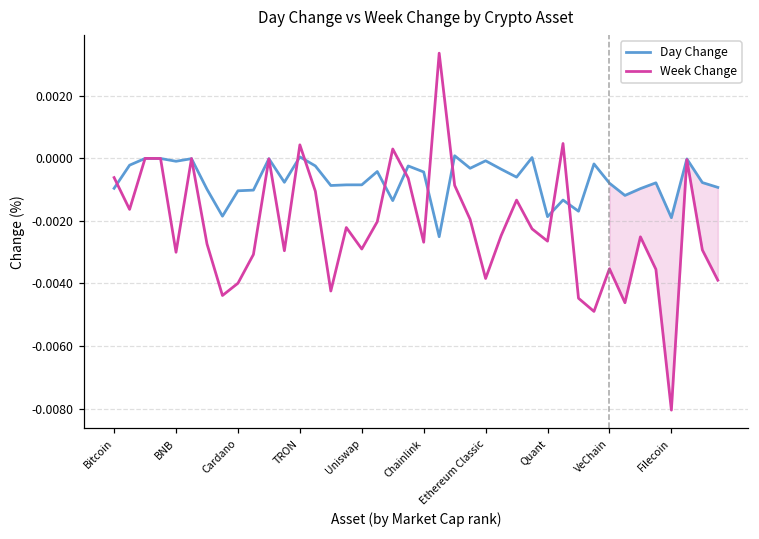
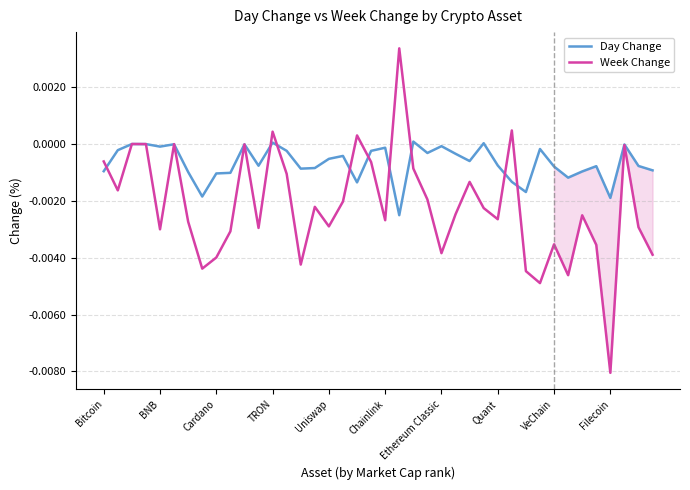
Day Change, Uniswap: -0.0008 -> -0.0005
Day Change, Chainlink: -0.0004 -> -0.0001
Day Change, Quant: -0.0019 -> -0.0008
